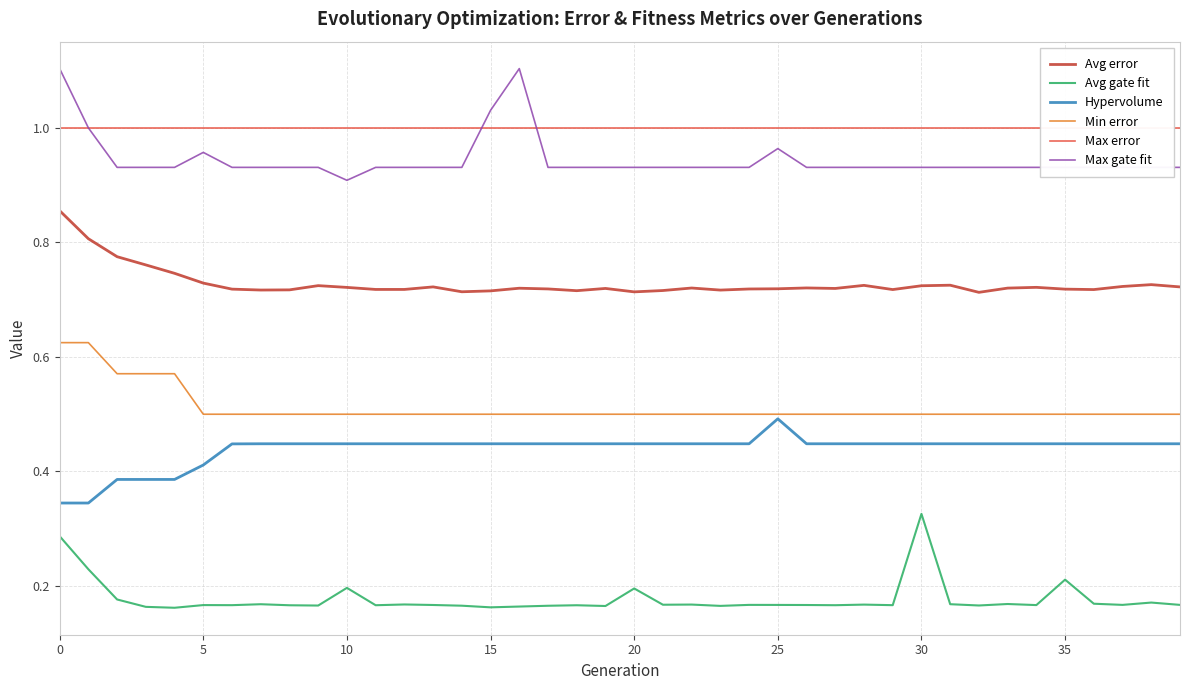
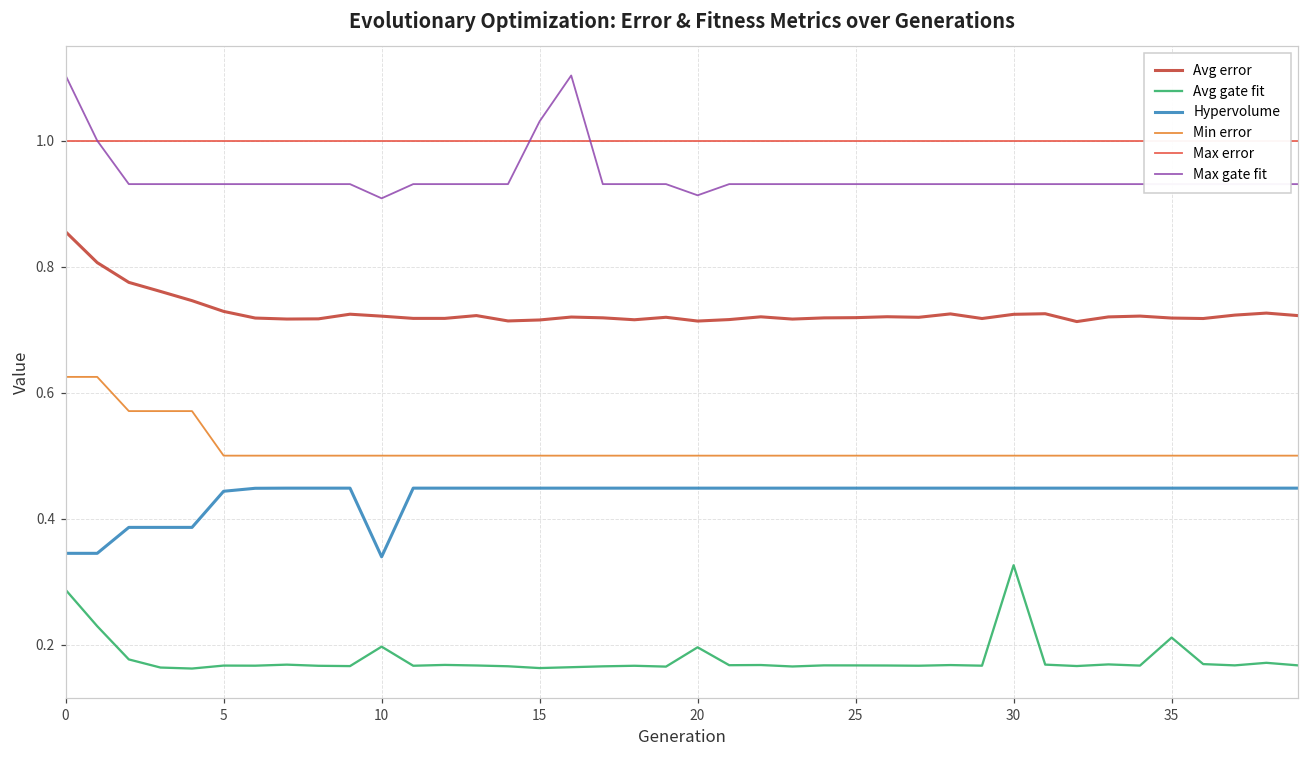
Hypervolume, 5: 0.41 -> 0.44
Max gate fit, 5: 0.96 -> 0.93
Hypervolume, 10: 0.45 -> 0.34
Max gate fit, 20: 0.93 -> 0.91
Hypervolume, 25: 0.49 -> 0.45
Max gate fit, 25: 0.96 -> 0.93
